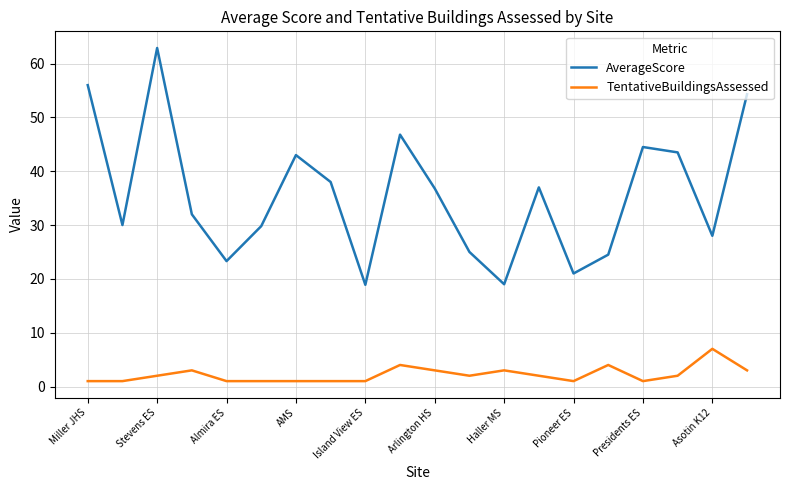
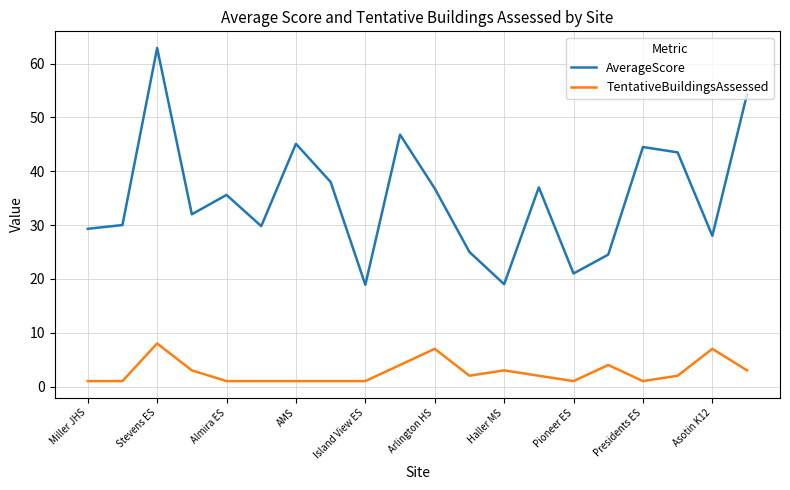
AverageScore, Miller JHS: 56 -> 29
TentativeBuildingsAssessed, Stevens ES: 2 -> 8
AverageScore, Almira ES: 23 -> 36
AverageScore, AMS: 43 -> 45
TentativeBuildingsAssessed, Arlington HS: 3 -> 7
